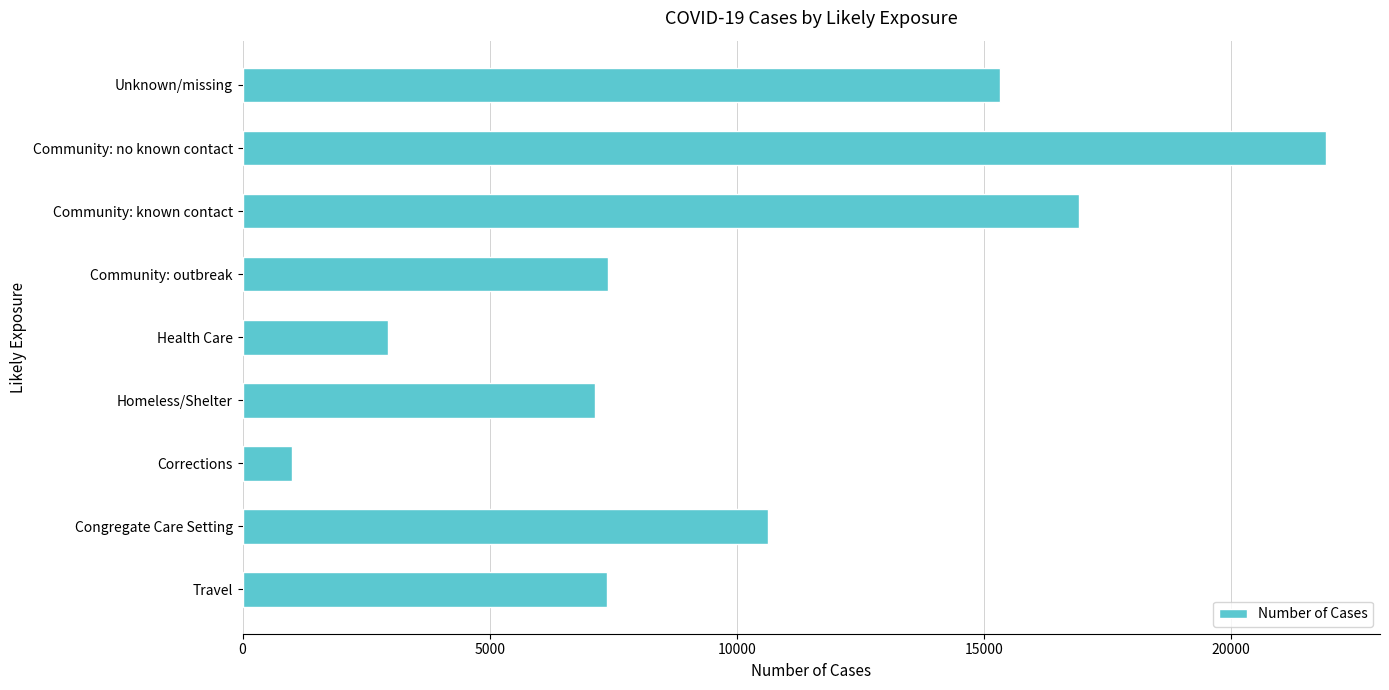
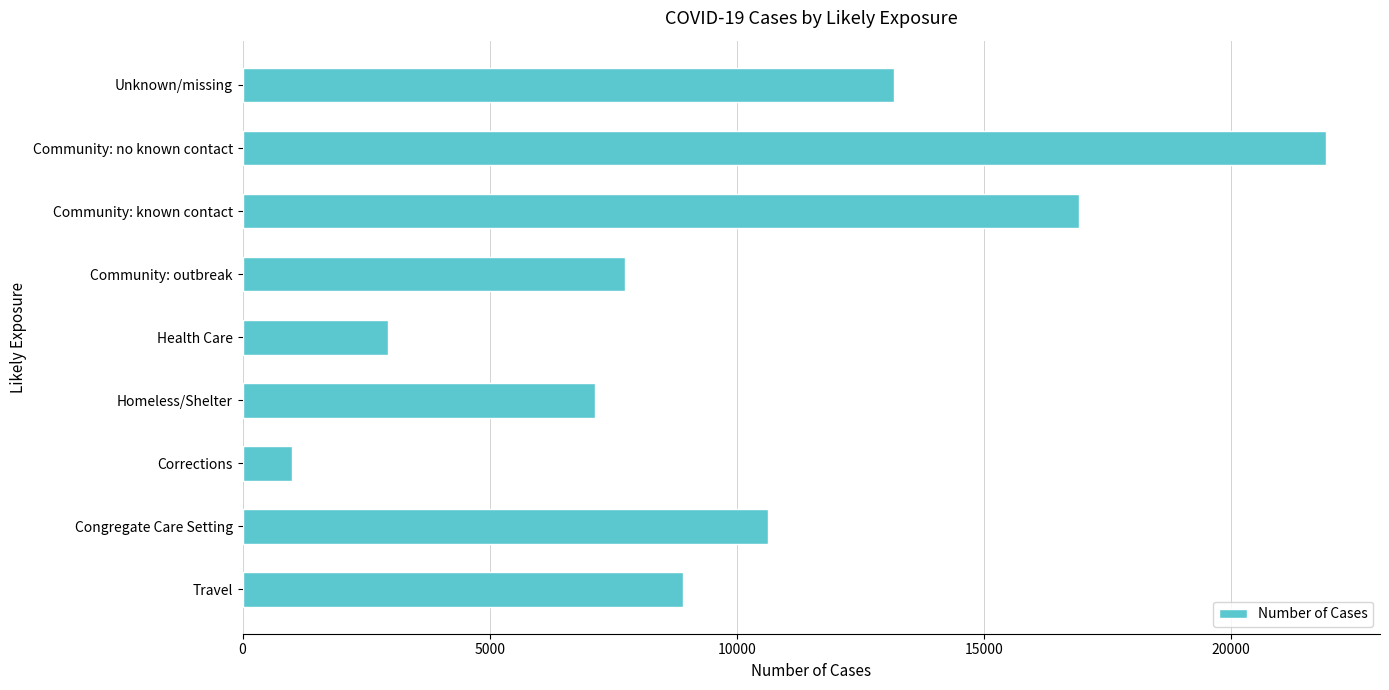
Unknown/missing: 15300 -> 13200
Community: outbreak: 7400 -> 7700
Travel: 7400 -> 8900
